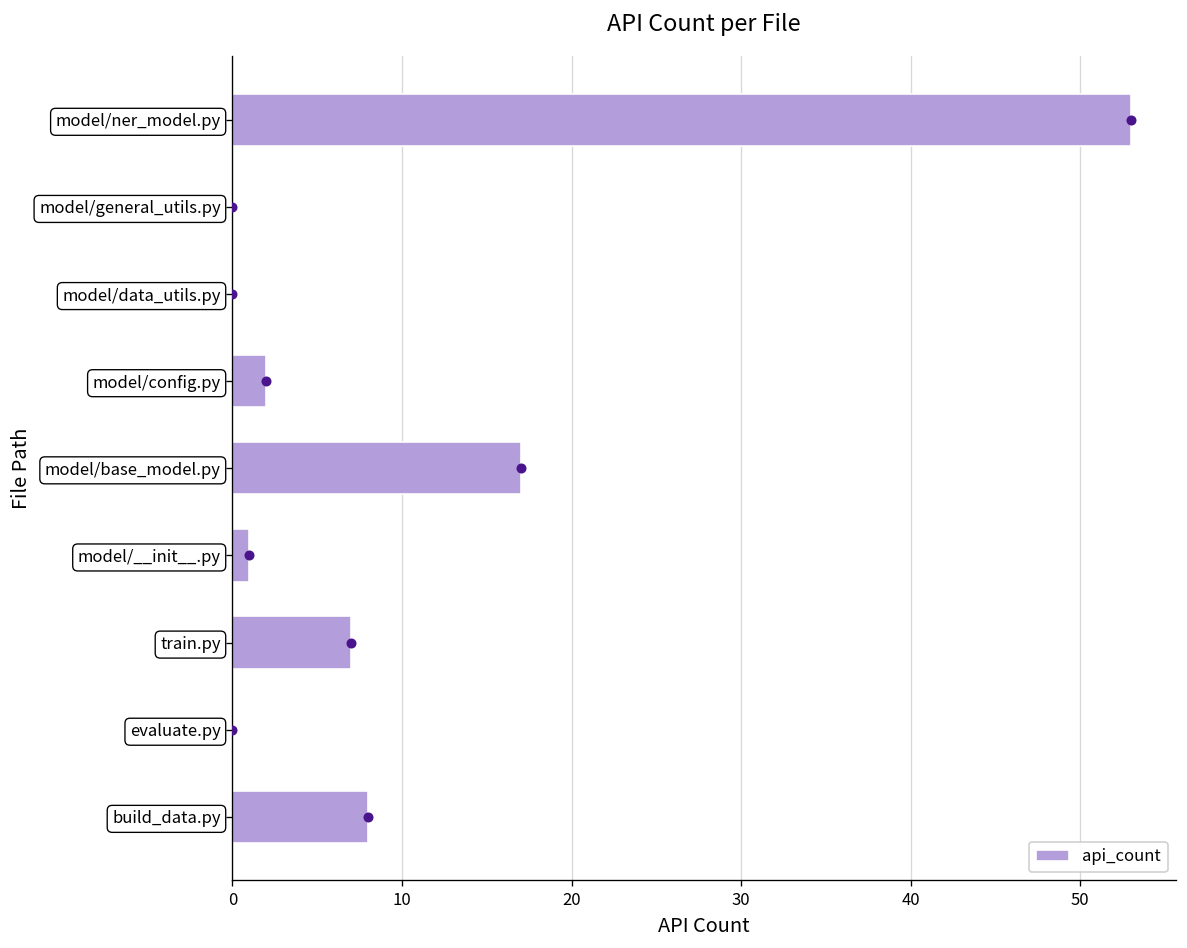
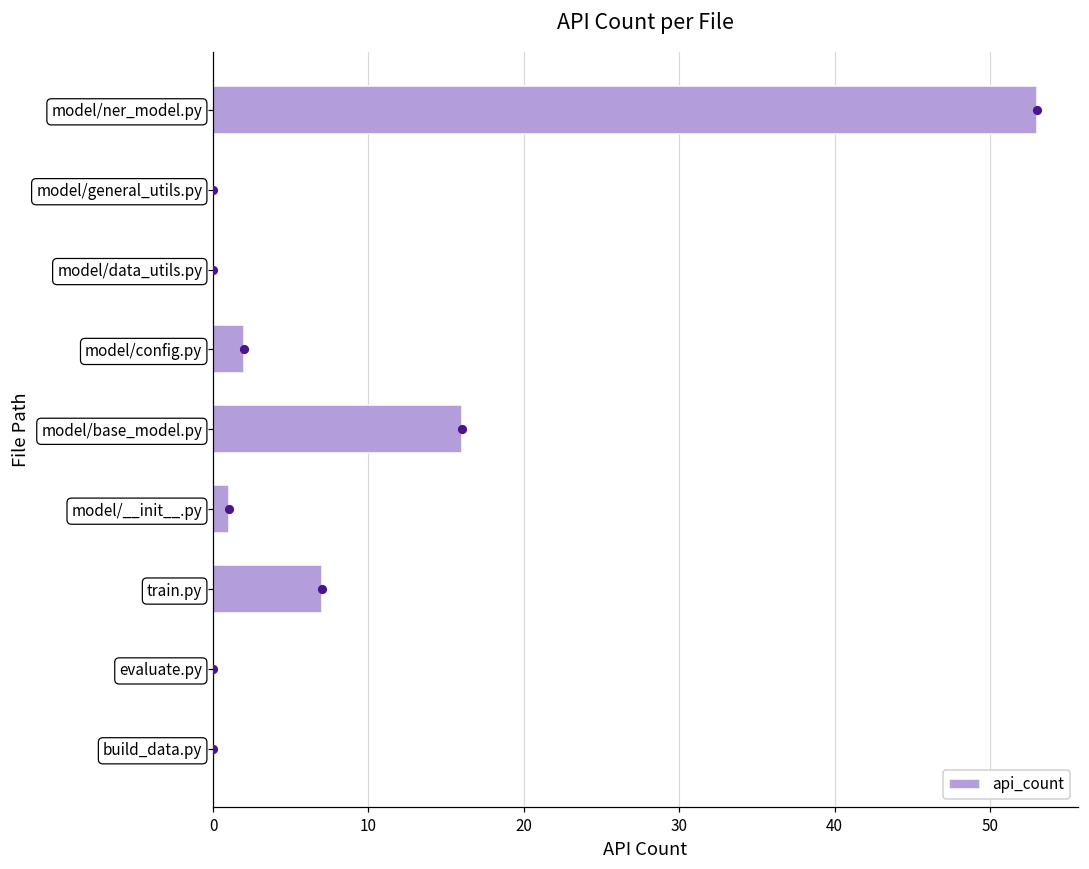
api_count, model/base_model.py: 17 -> 16
api_count, build_data.py: 8 -> 0
